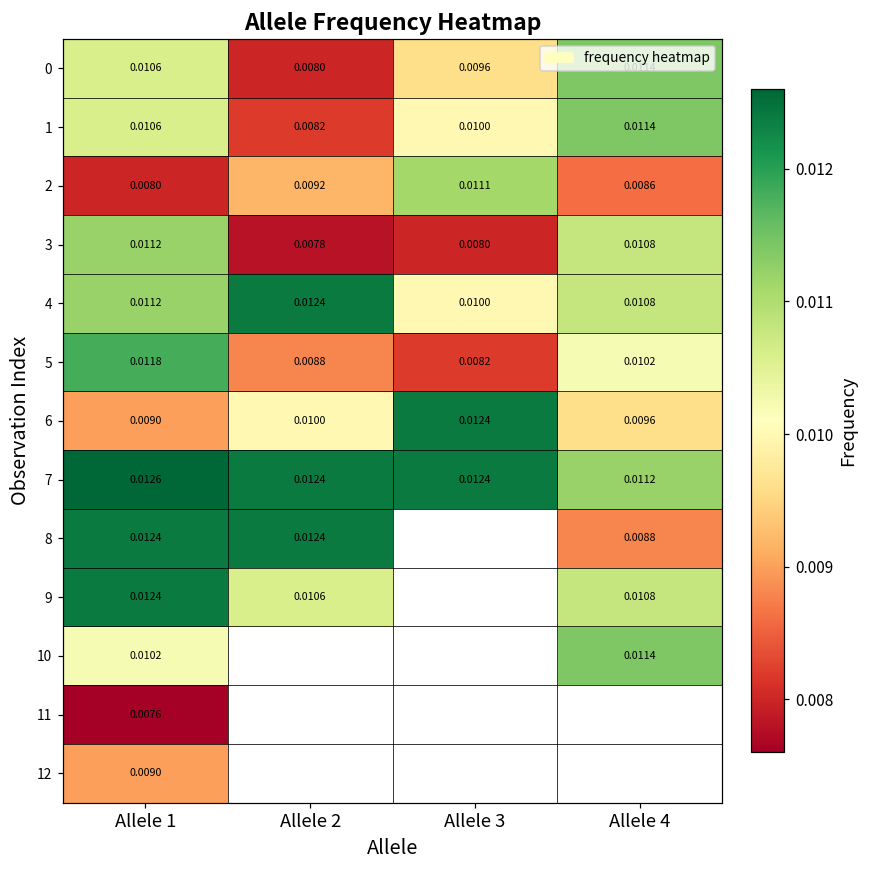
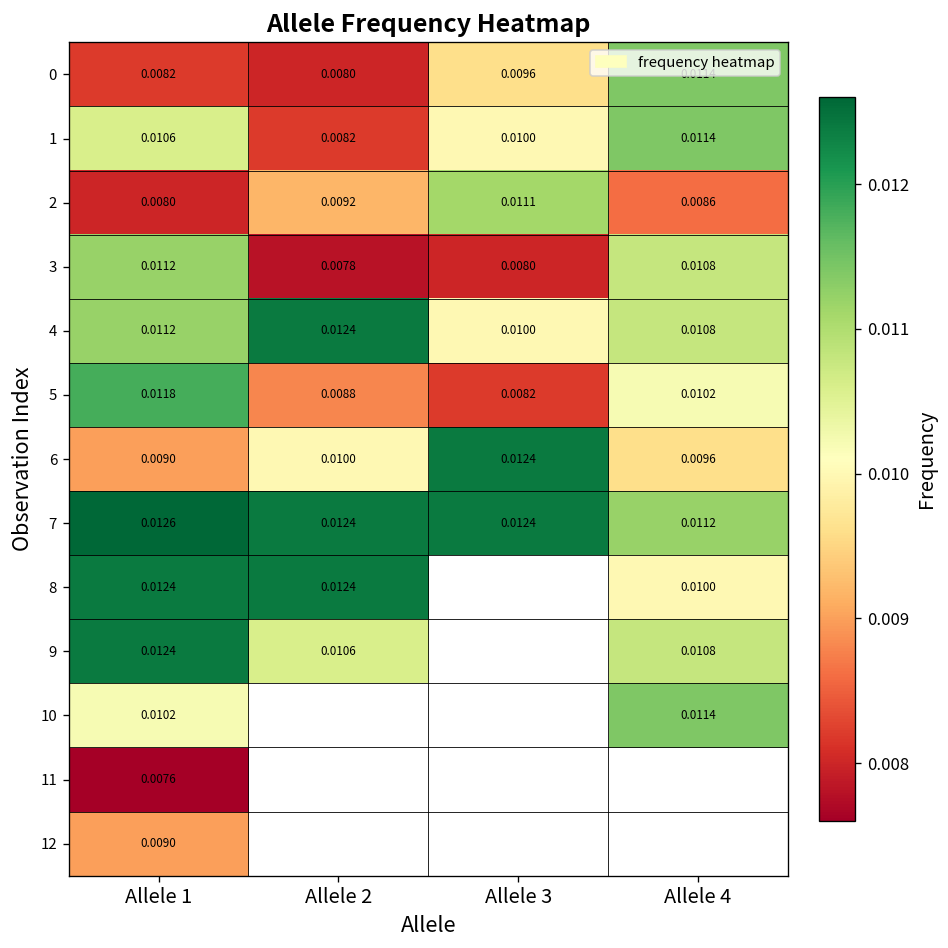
0, Allele 1: 0.0106 -> 0.0082
8, Allele 4: 0.0088 -> 0.0100
